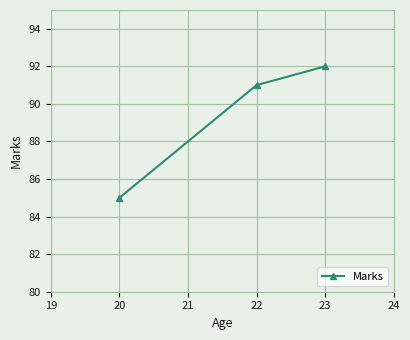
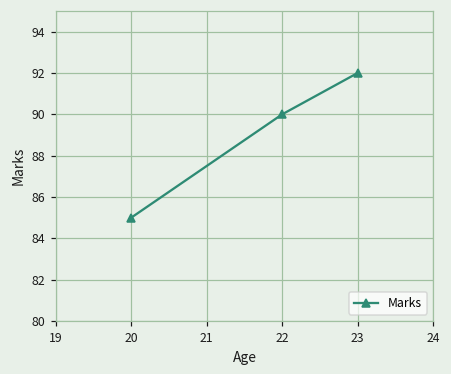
22: 91 -> 90
